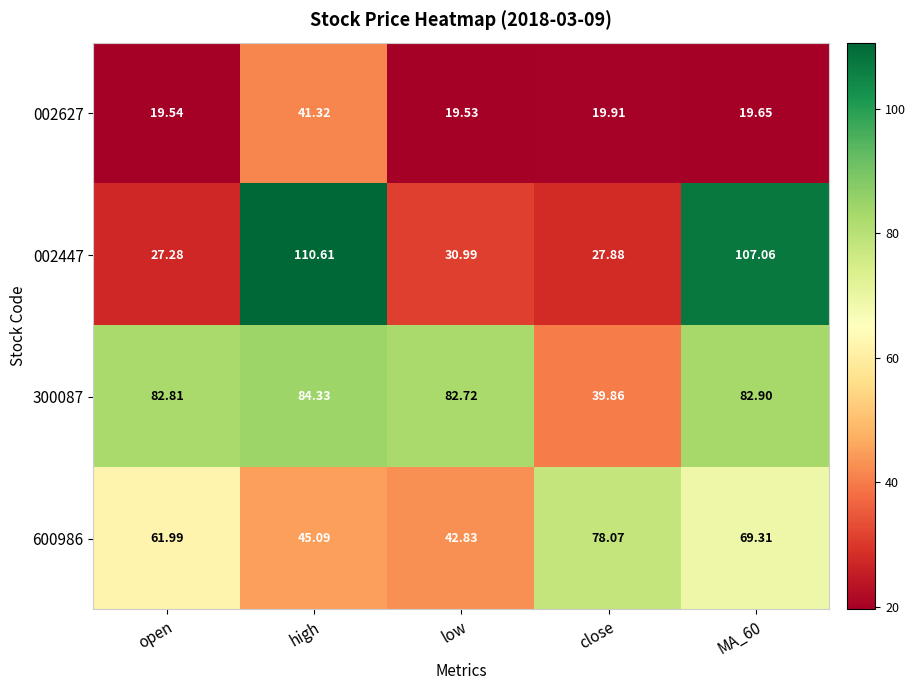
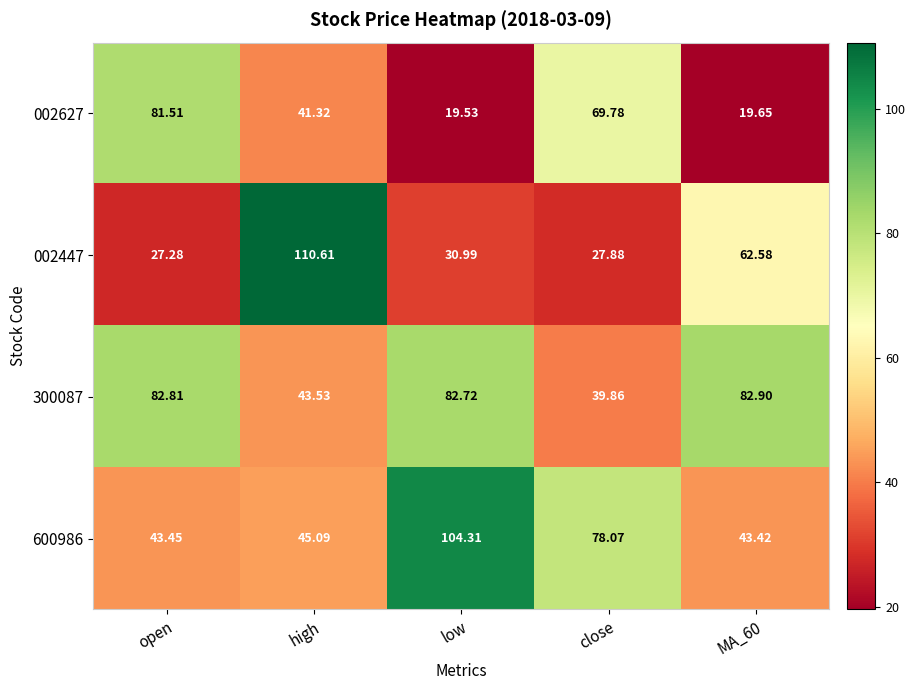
002627, open: 19.54 -> 81.51
002627, close: 19.91 -> 69.78
002447, MA_60: 107.06 -> 62.58
300087, high: 84.33 -> 43.53
600986, open: 61.99 -> 43.45
600986, low: 42.83 -> 104.31
600986, MA_60: 69.31 -> 43.42
